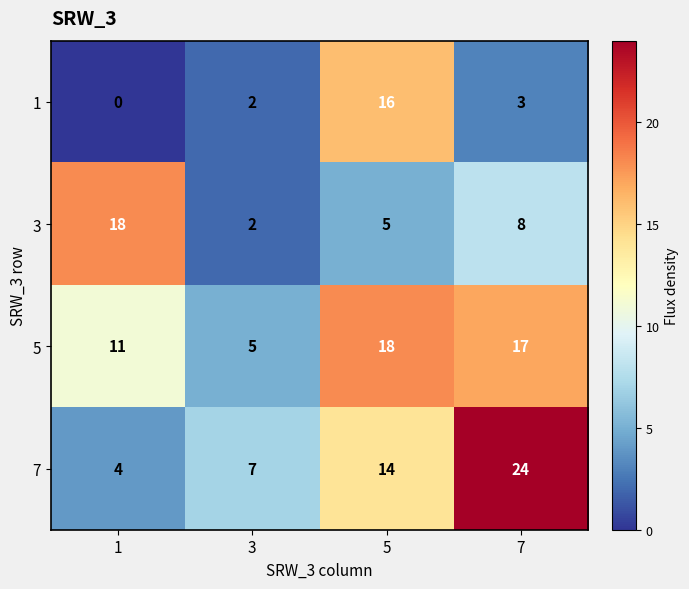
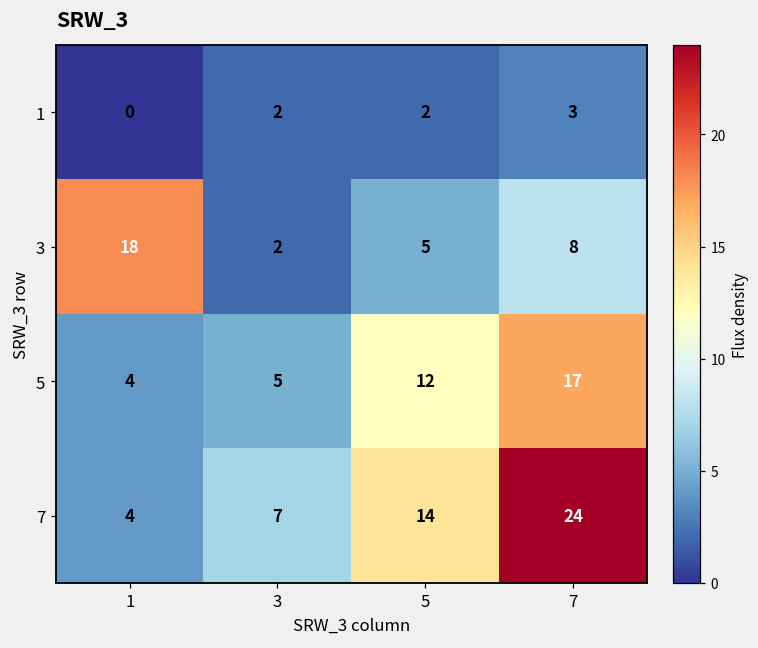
1, 5: 16 -> 2
5, 1: 11 -> 4
5, 5: 18 -> 12
